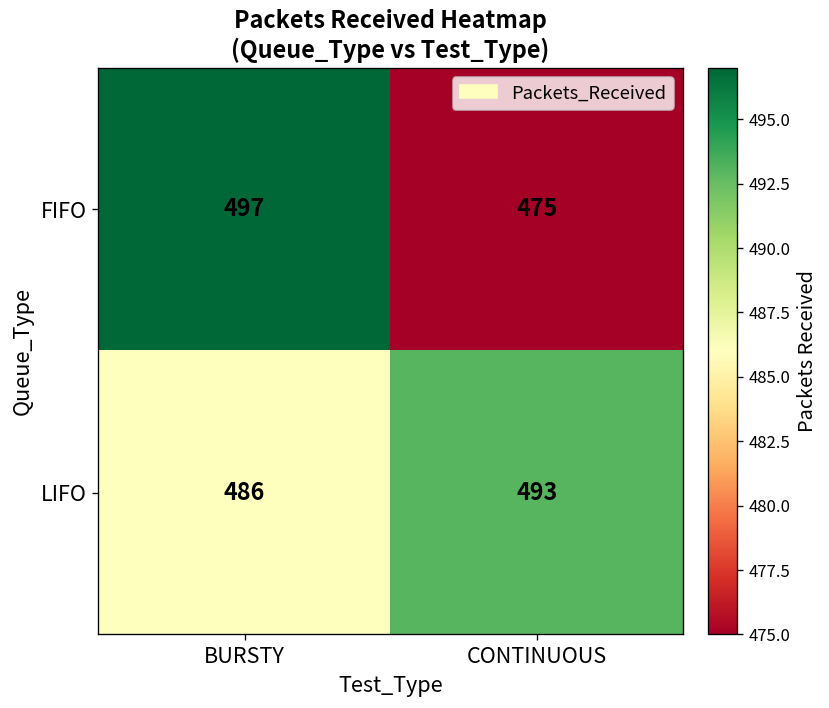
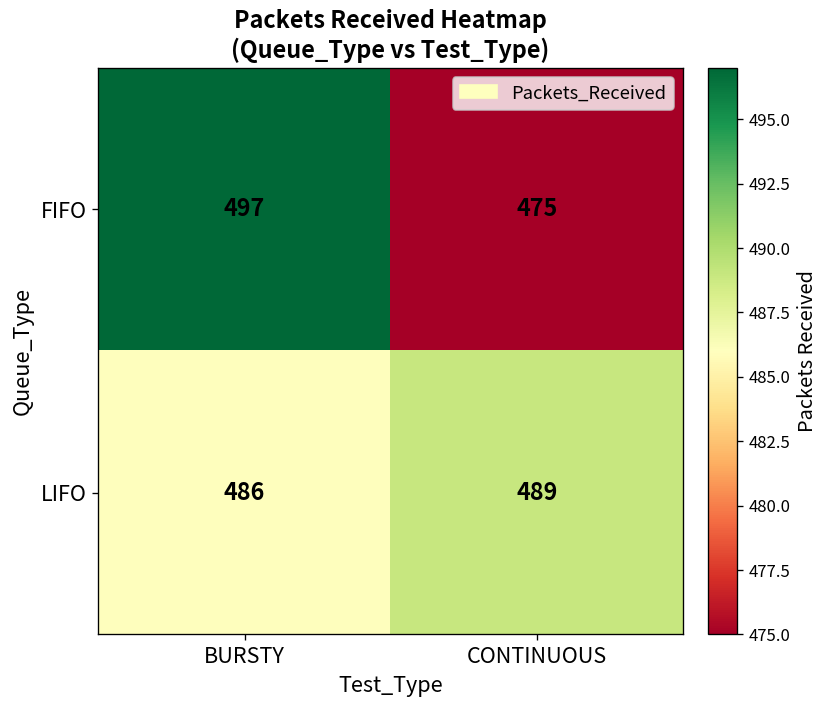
LIFO, CONTINUOUS: 493 -> 489
